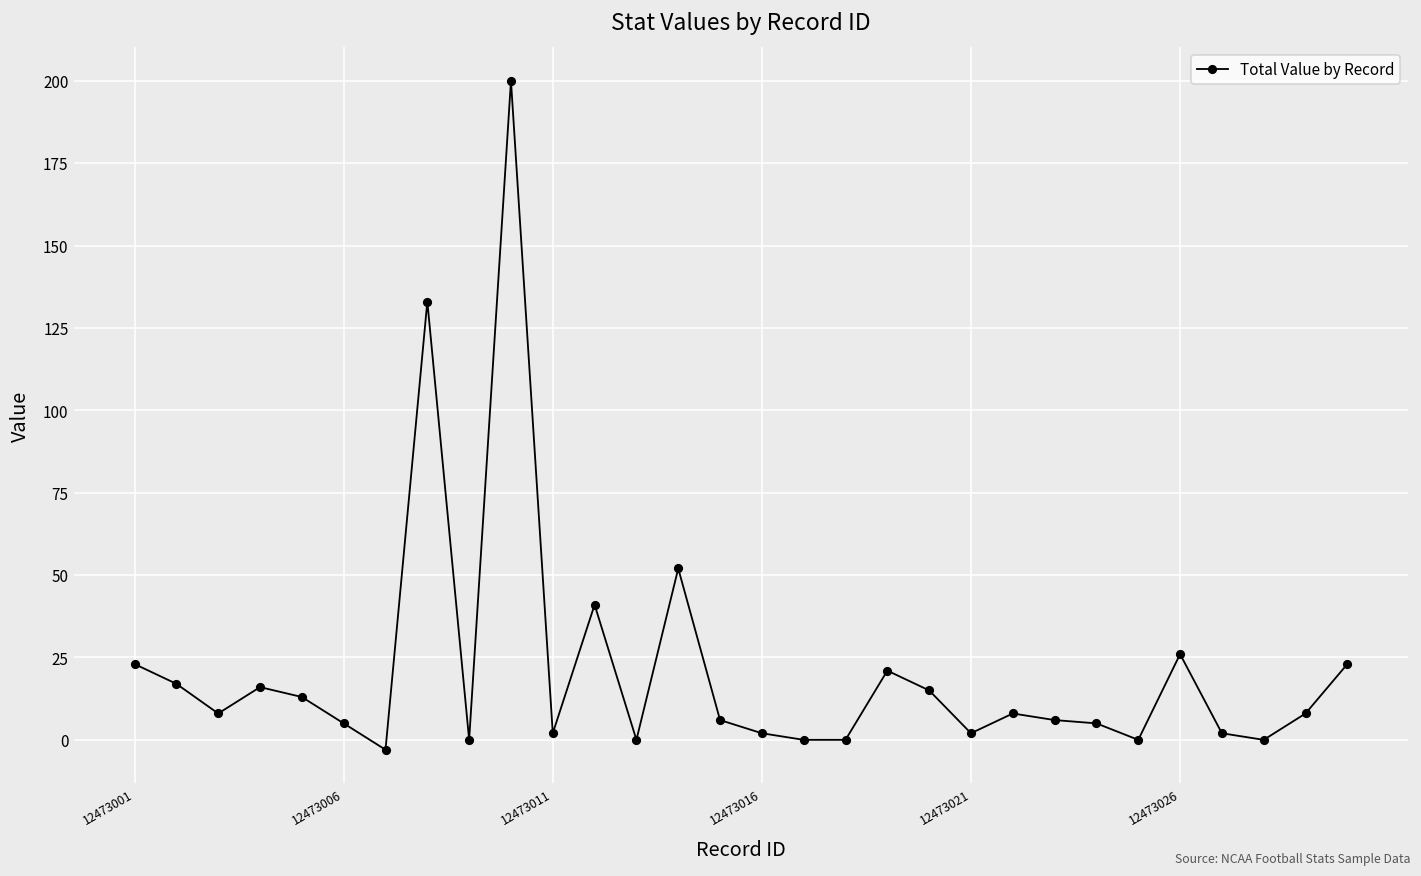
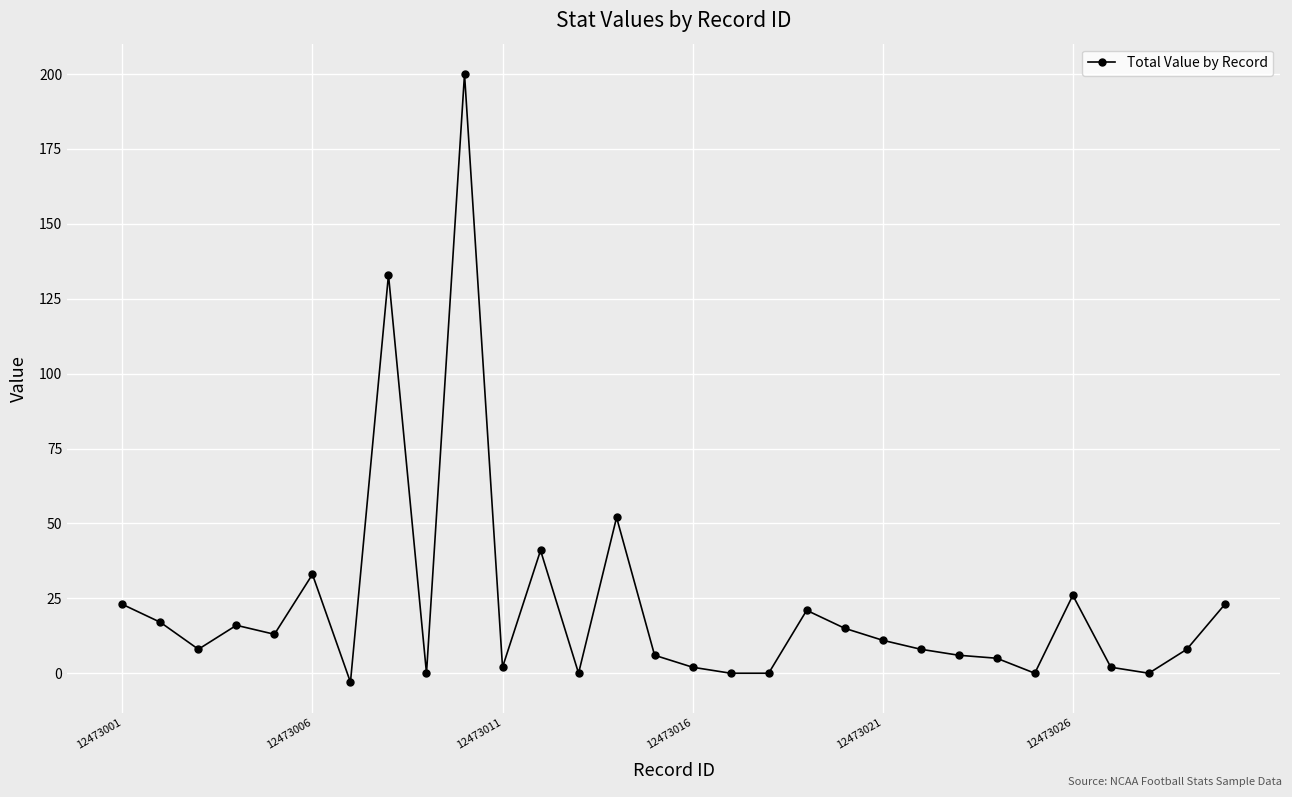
12473006: 5 -> 33
12473021: 2 -> 11
